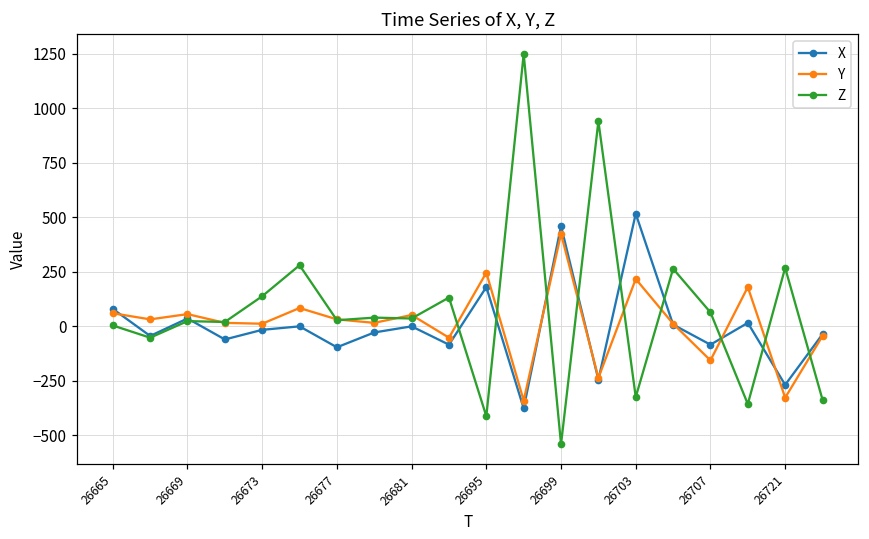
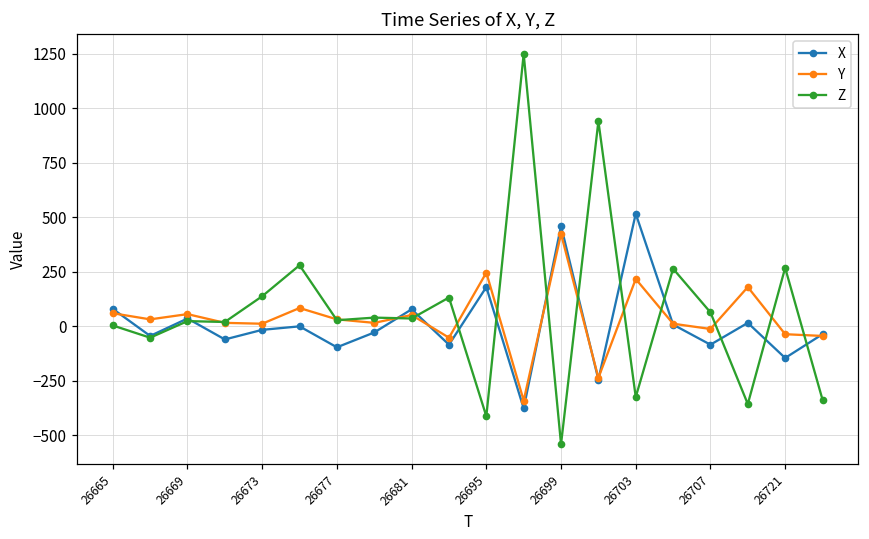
X, 26681: 0 -> 80
Y, 26707: -160 -> -10
X, 26721: -270 -> -150
Y, 26721: -330 -> -40
